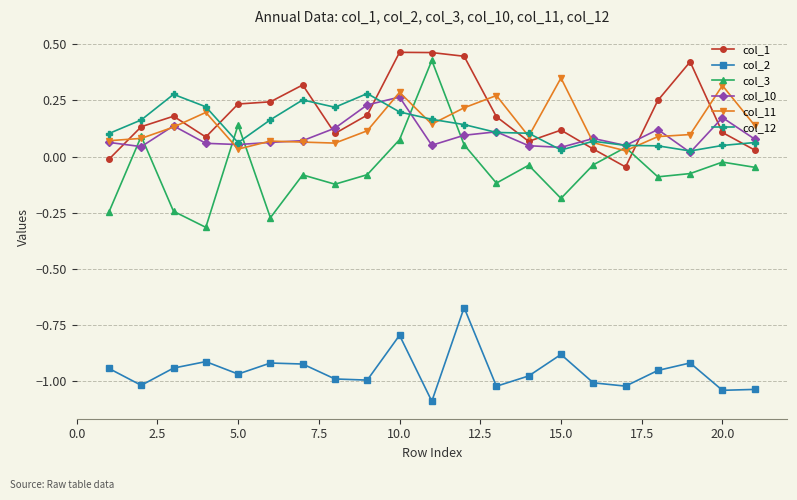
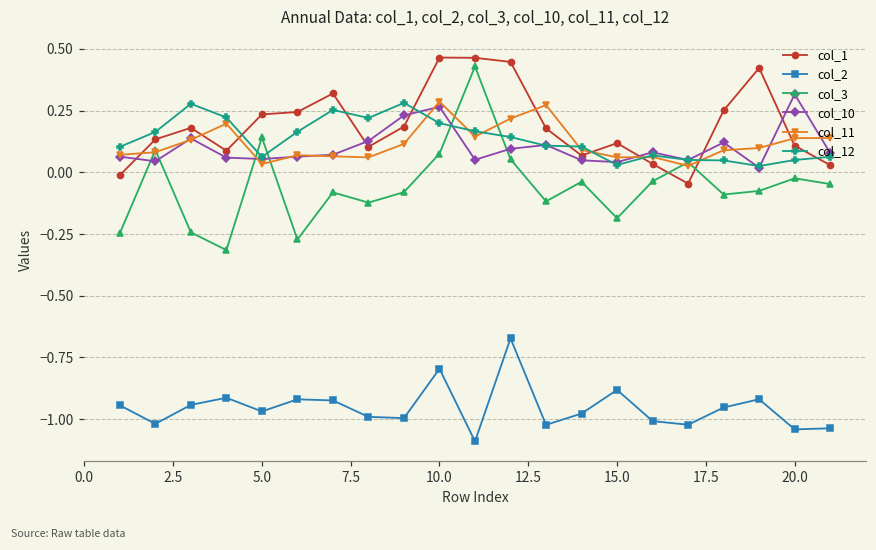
col_11, 15.0: 0.35 -> 0.06
col_10, 20.0: 0.17 -> 0.32
col_11, 20.0: 0.32 -> 0.14
